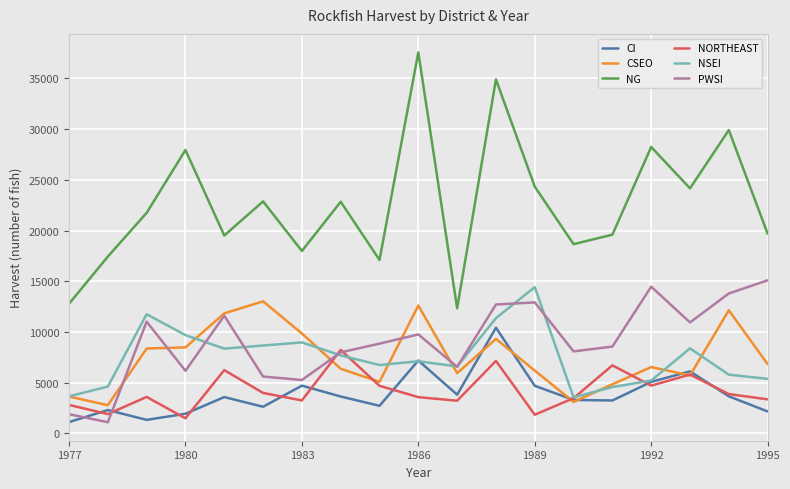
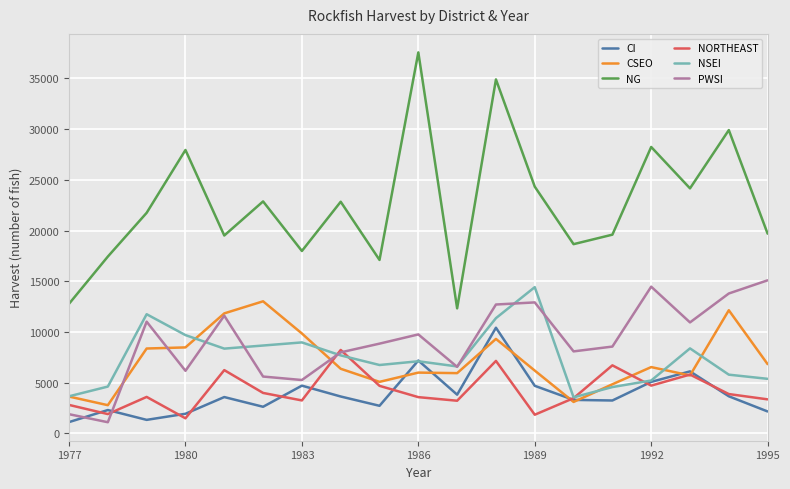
CSEO, 1986: 12600 -> 6000
